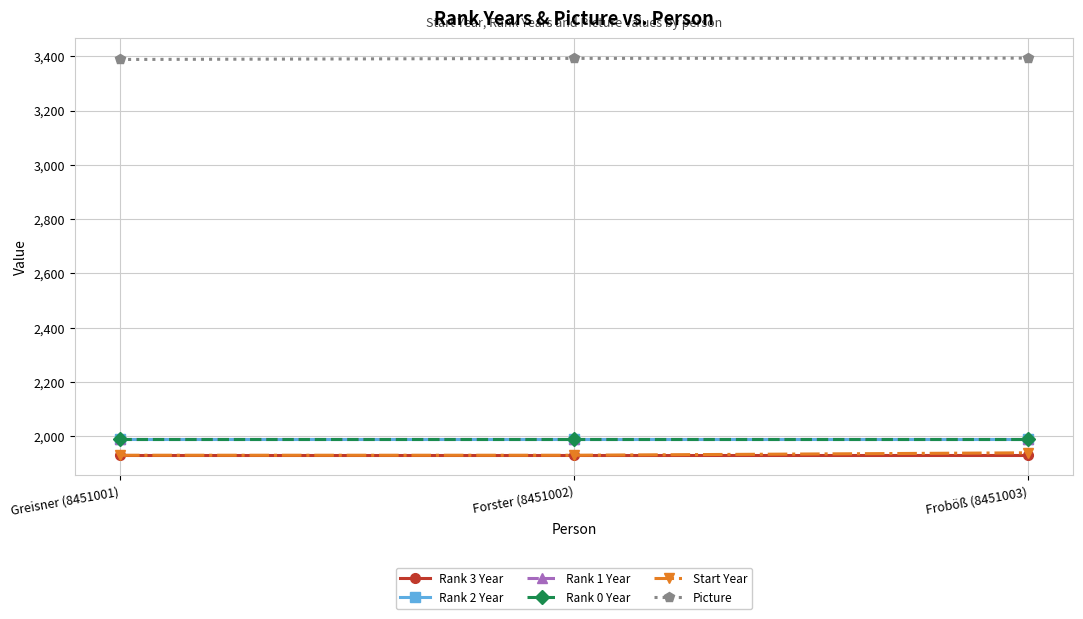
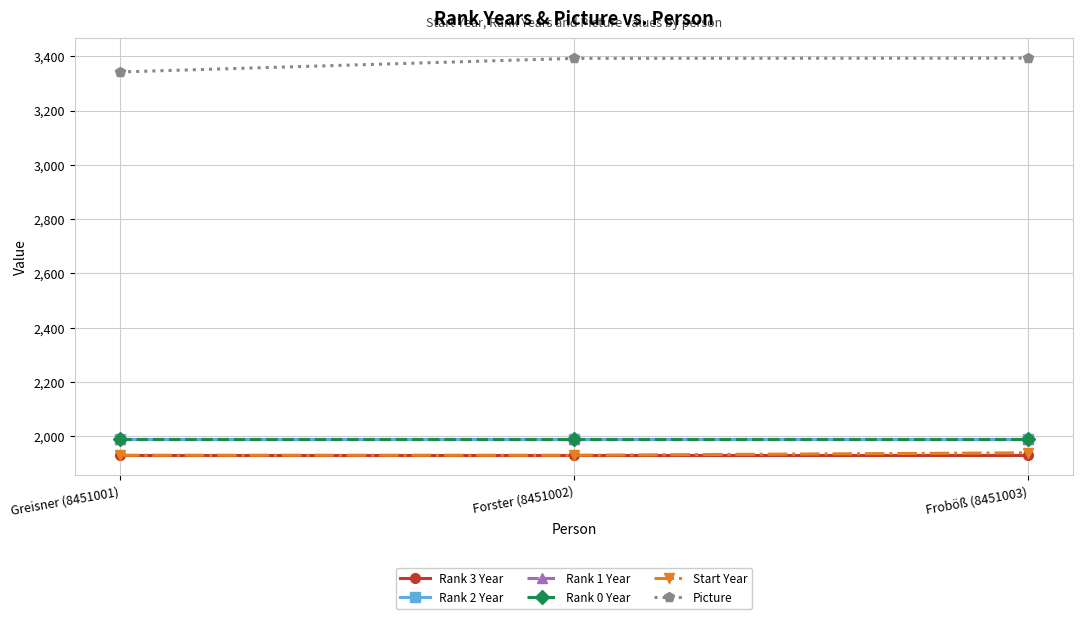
Picture, Greisner (8451001): 3,390 -> 3,340
